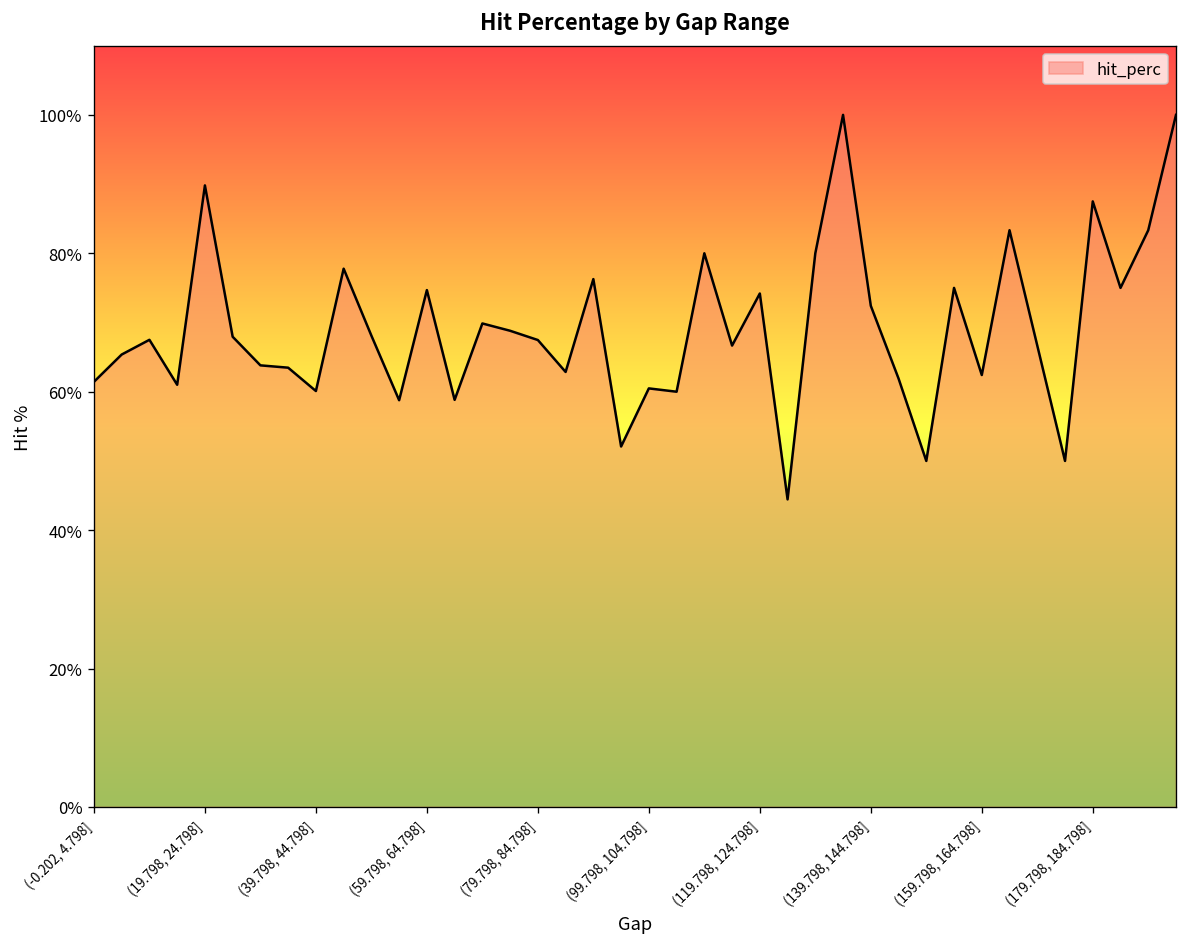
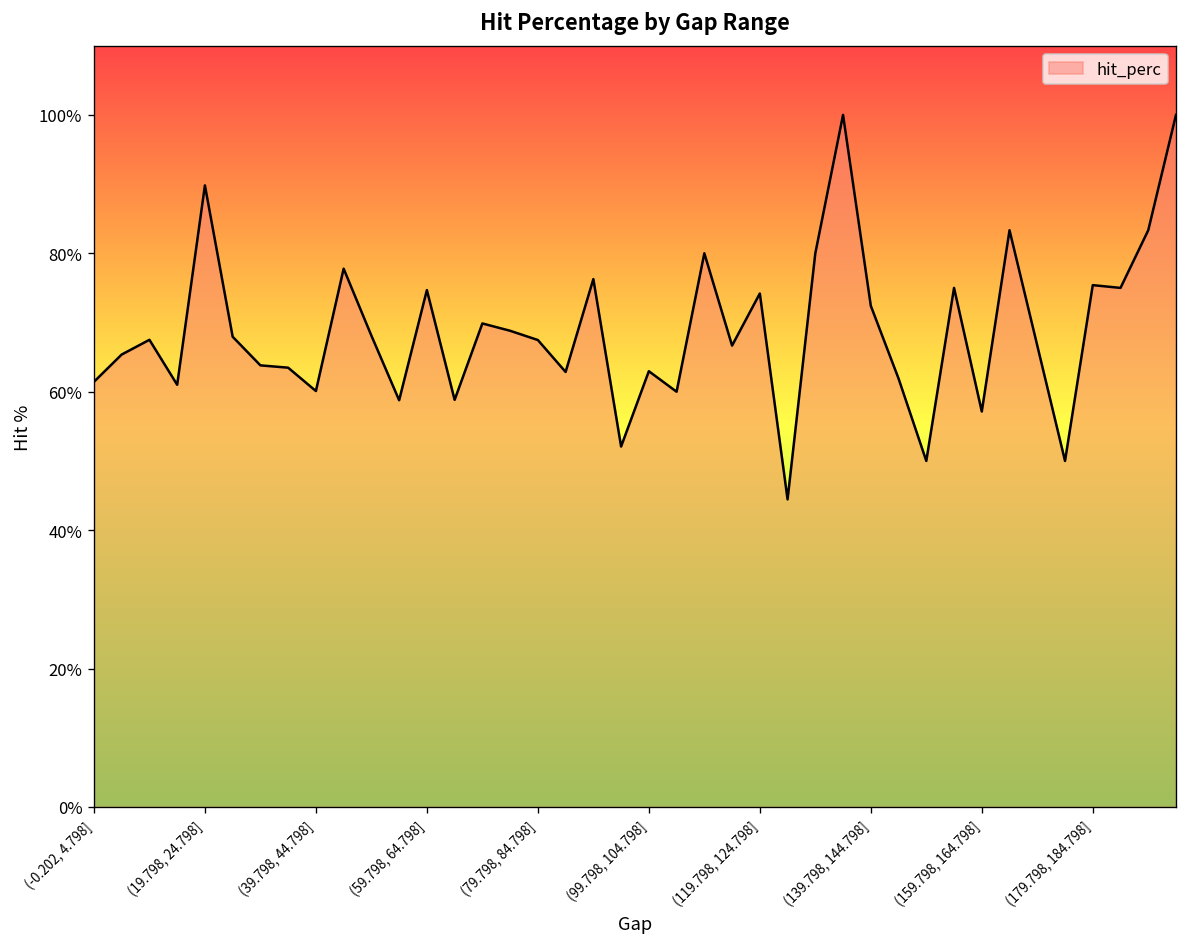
(99.798, 104.798]: 60% -> 63%
(159.798, 164.798]: 62% -> 57%
(179.798, 184.798]: 88% -> 75%
